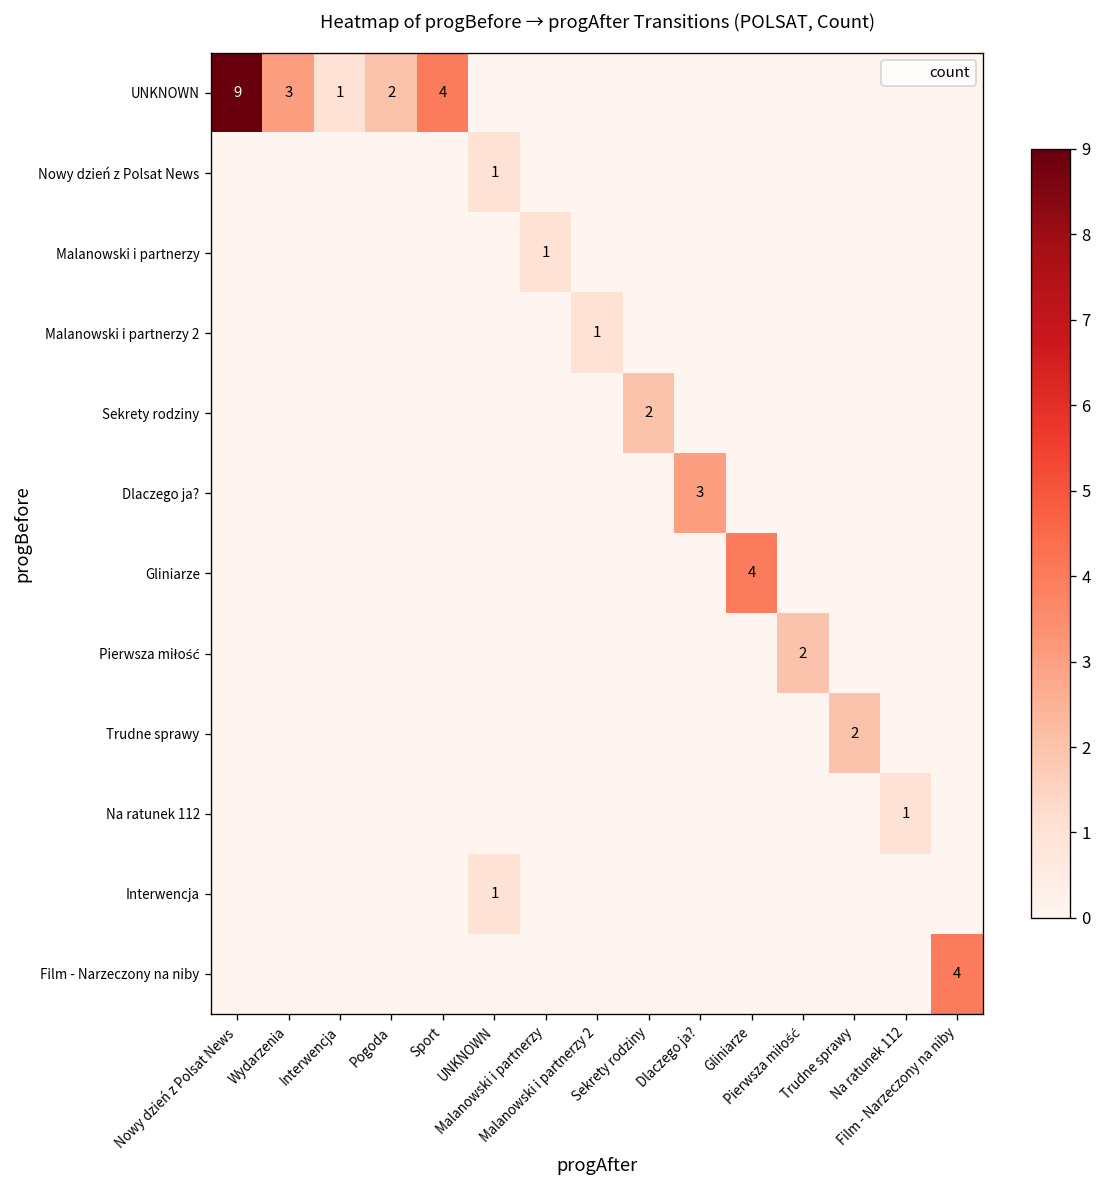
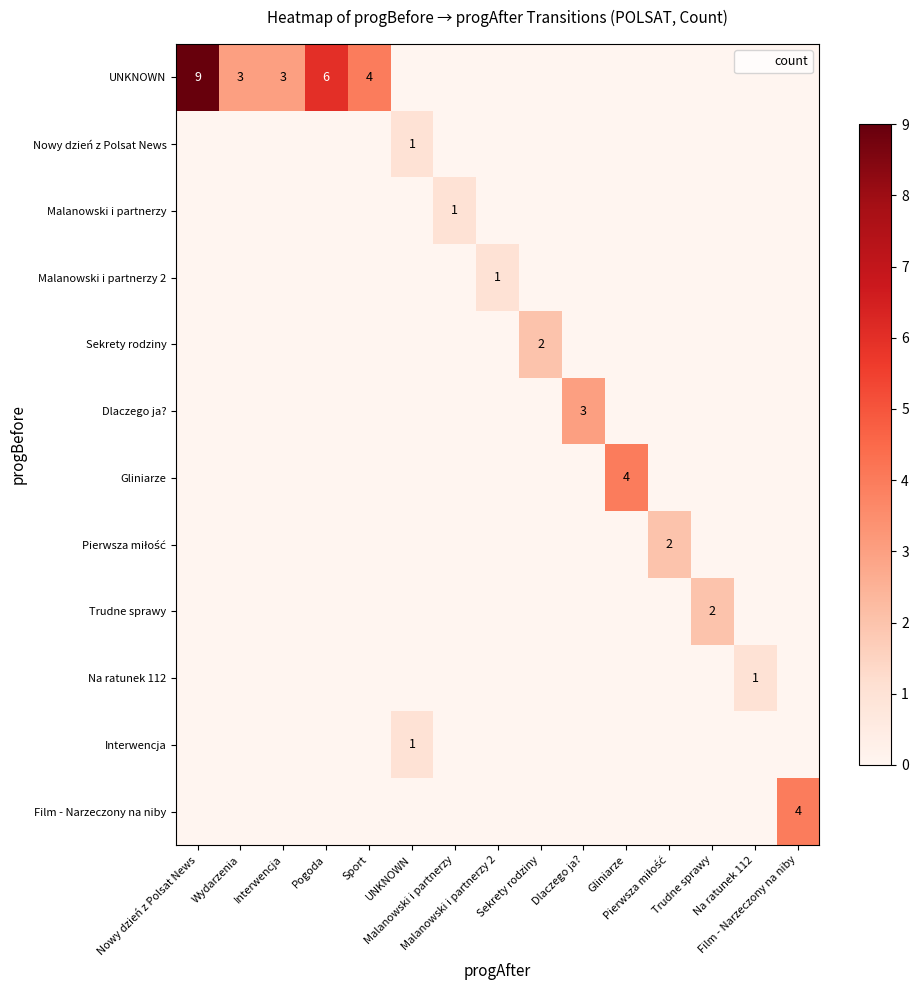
UNKNOWN, Interwencja: 1 -> 3
UNKNOWN, Pogoda: 2 -> 6
